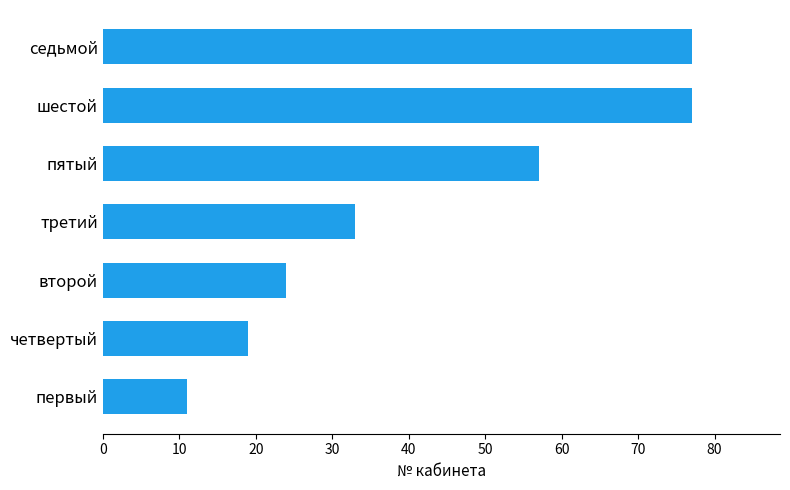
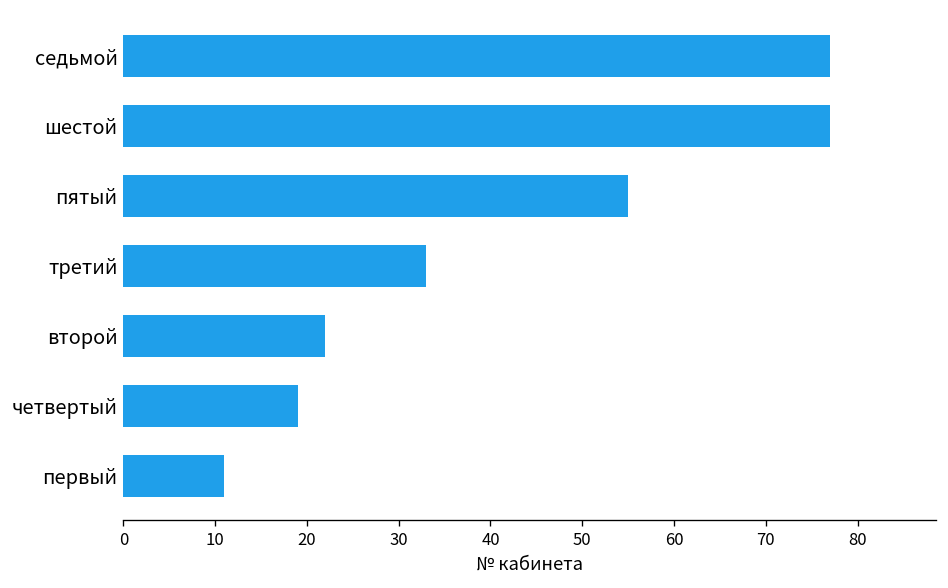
пятый: 57 -> 55
второй: 24 -> 22
